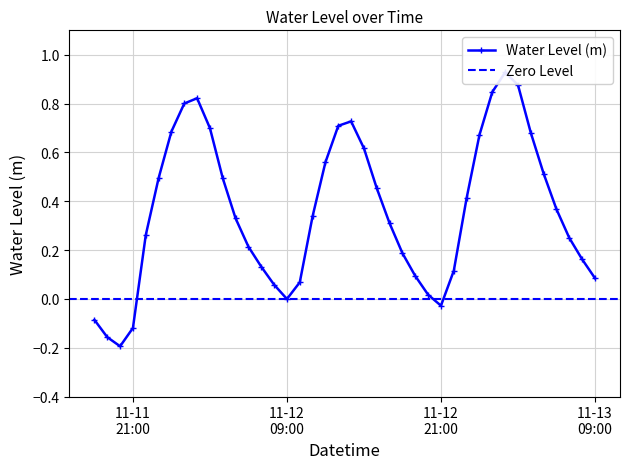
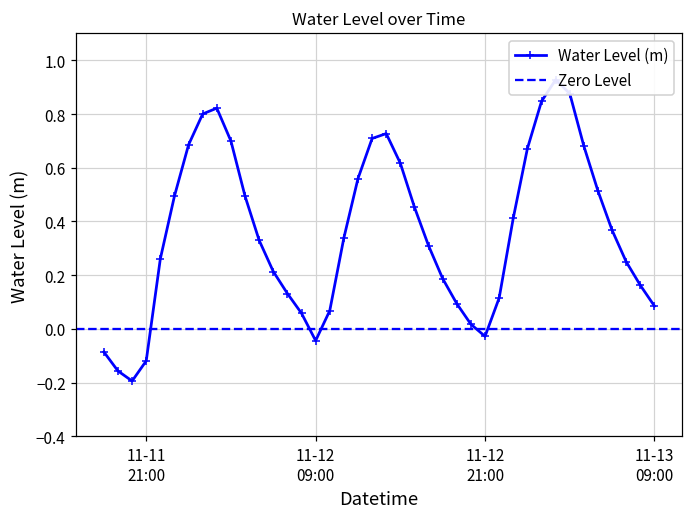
11-12 09:00: 0.00 -> -0.04
